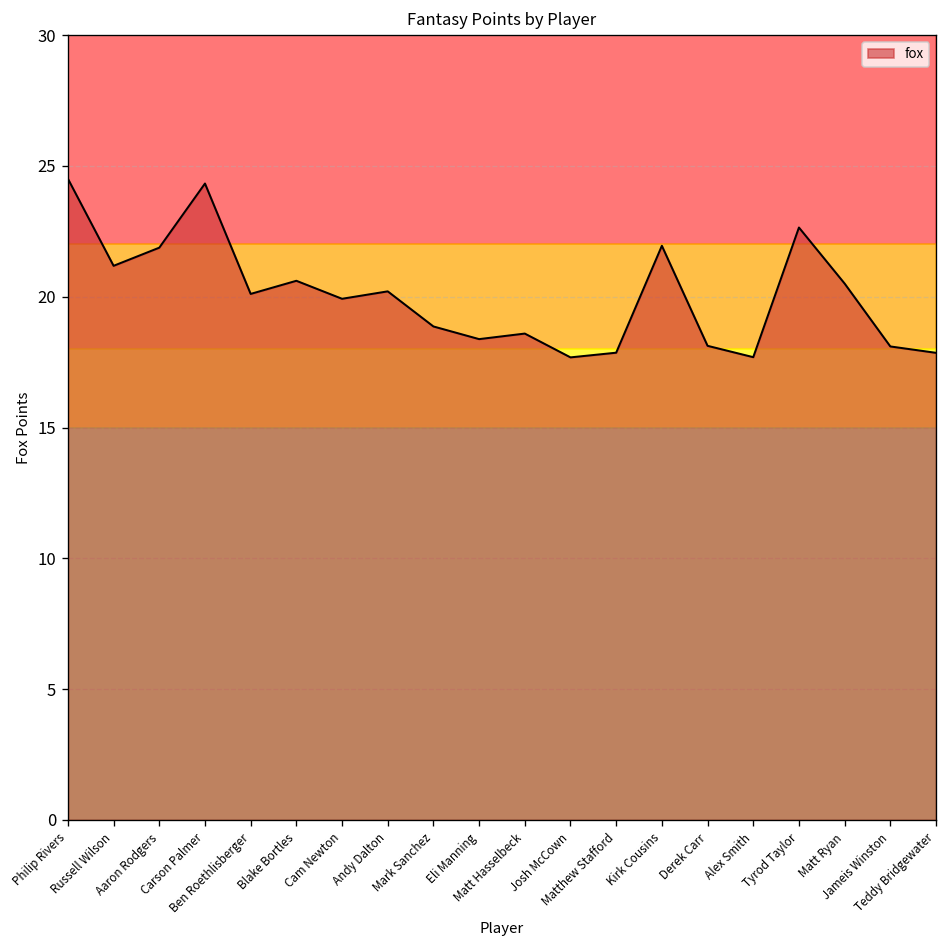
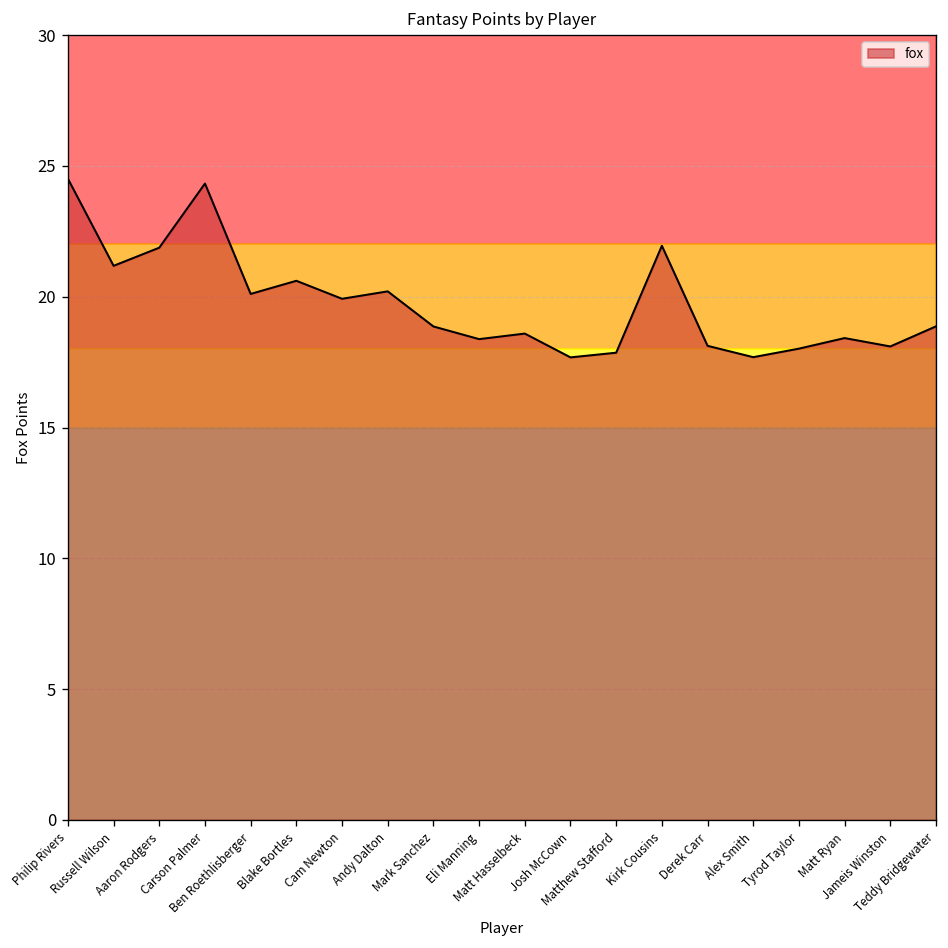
Tyrod Taylor: 22.6 -> 18.0
Matt Ryan: 20.5 -> 18.4
Teddy Bridgewater: 17.9 -> 18.9
